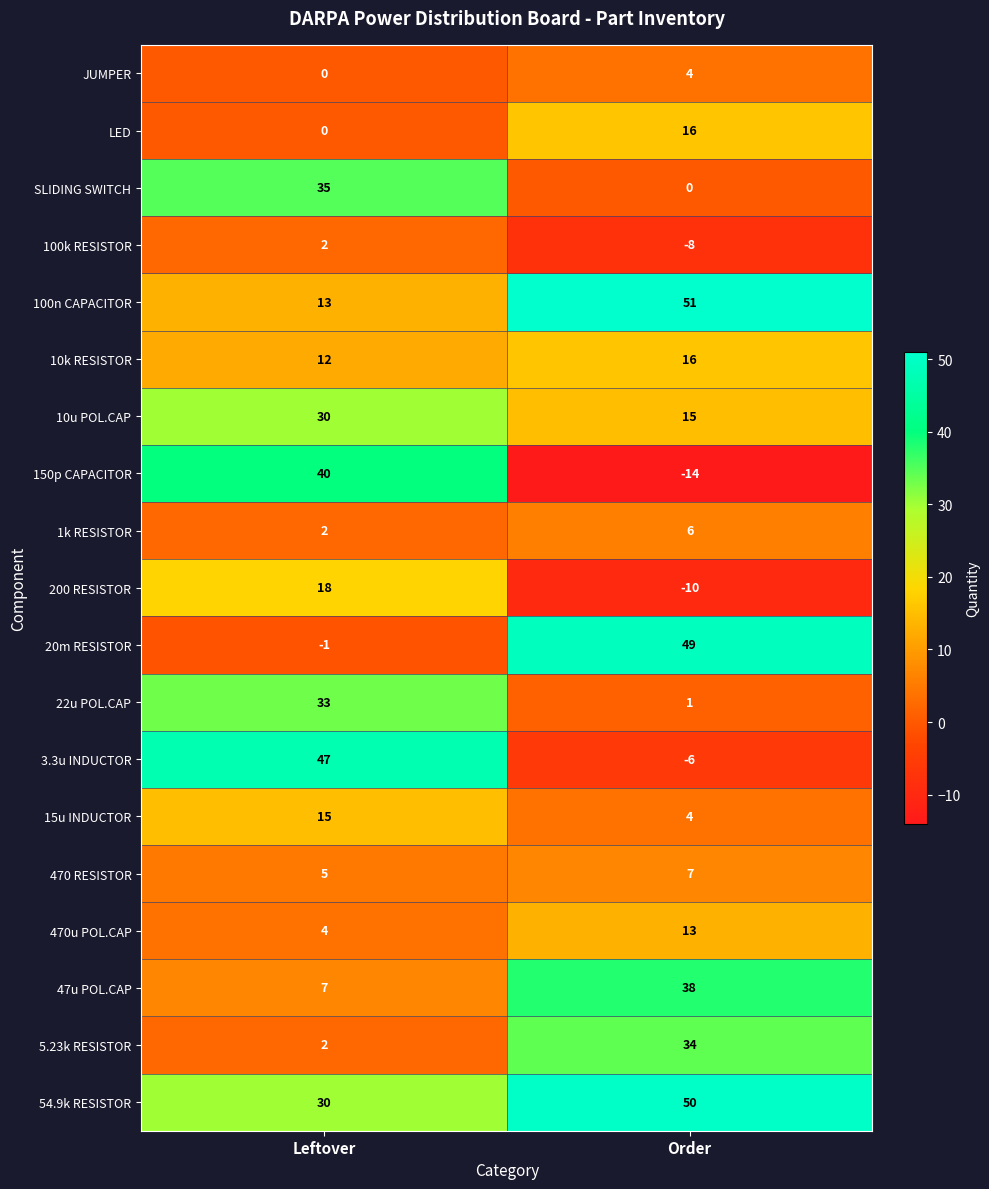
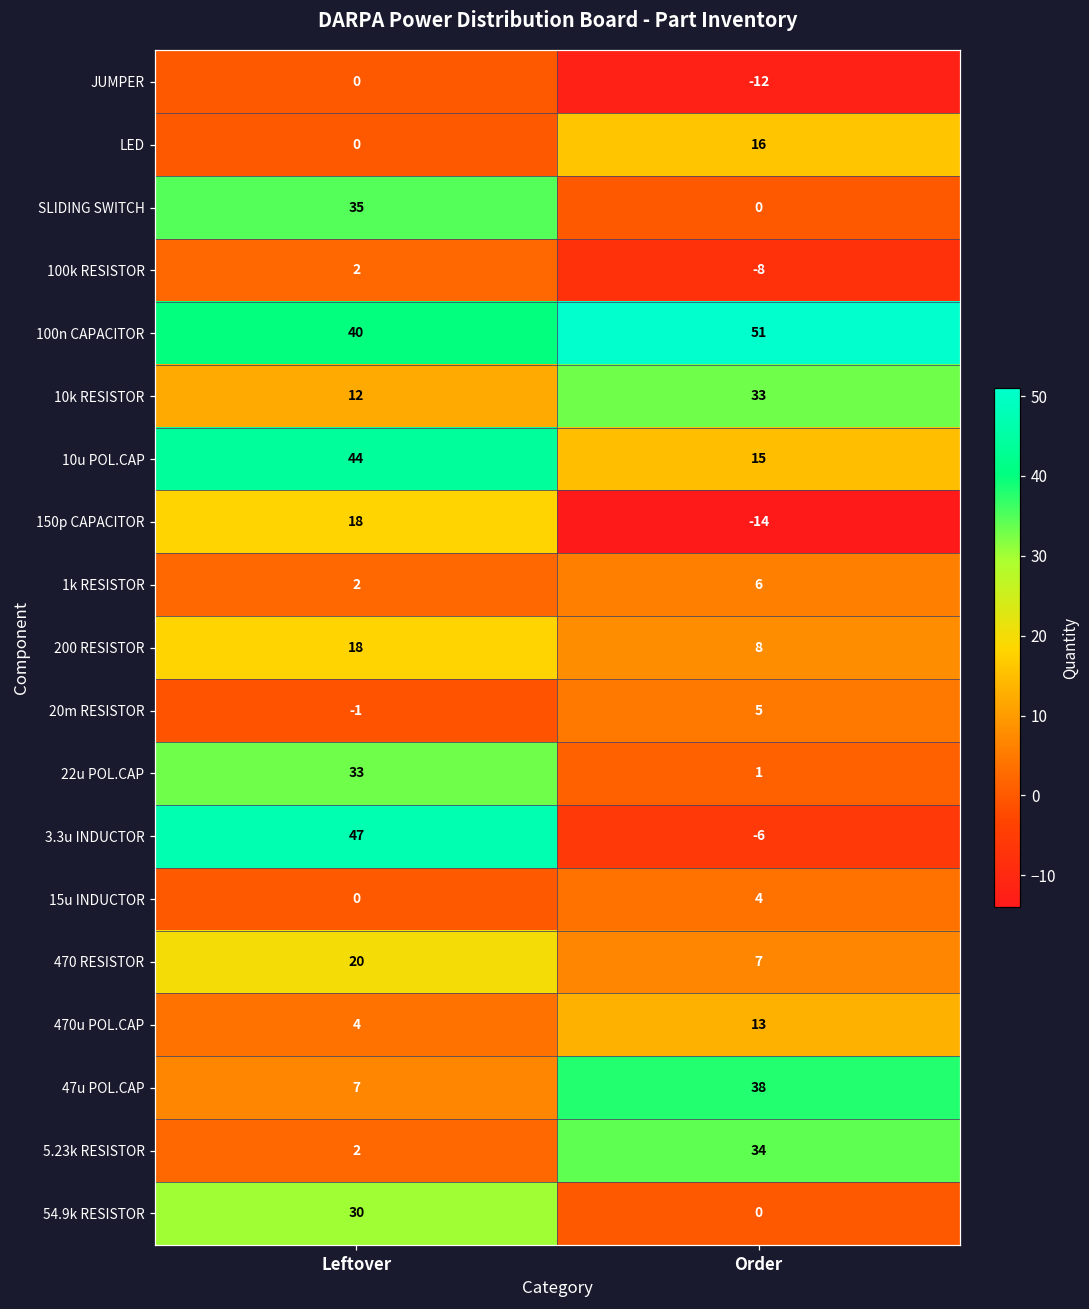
JUMPER, Order: 4 -> -12
100n CAPACITOR, Leftover: 13 -> 40
10k RESISTOR, Order: 16 -> 33
10u POL.CAP, Leftover: 30 -> 44
150p CAPACITOR, Leftover: 40 -> 18
200 RESISTOR, Order: -10 -> 8
20m RESISTOR, Order: 49 -> 5
15u INDUCTOR, Leftover: 15 -> 0
470 RESISTOR, Leftover: 5 -> 20
54.9k RESISTOR, Order: 50 -> 0
